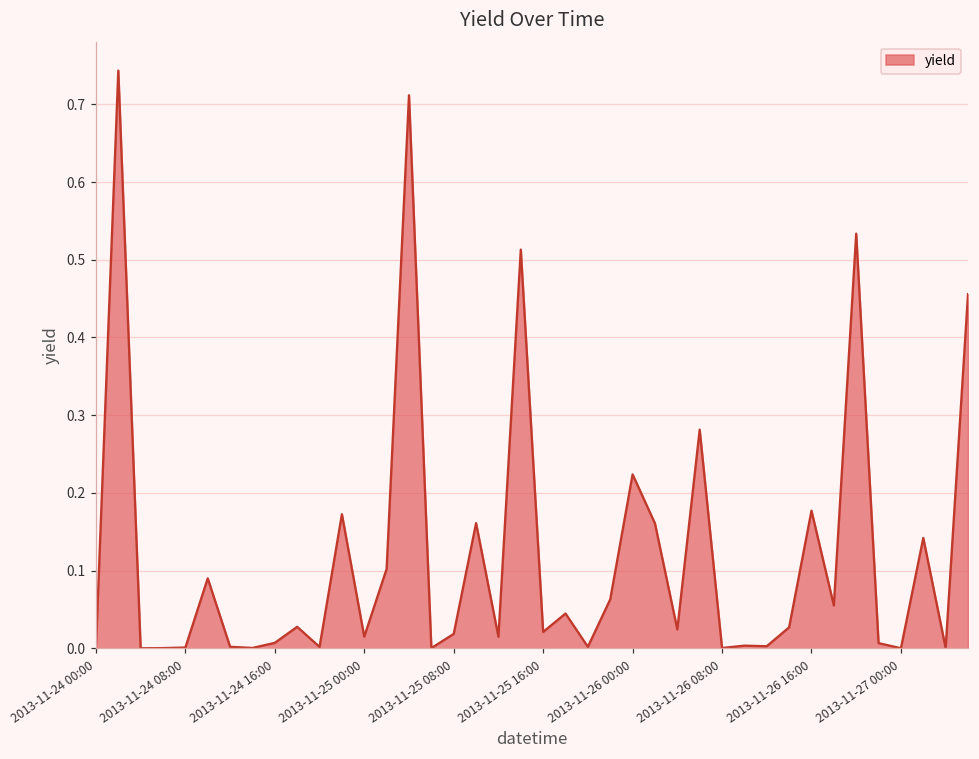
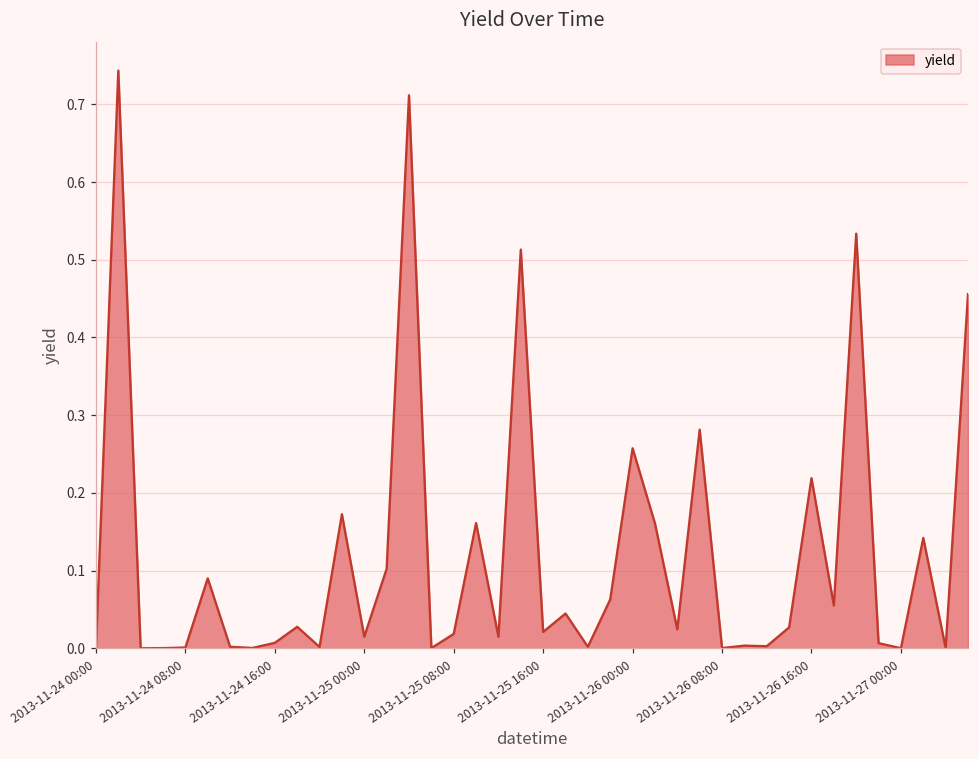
2013-11-26 00:00: 0.22 -> 0.26
2013-11-26 16:00: 0.18 -> 0.22
